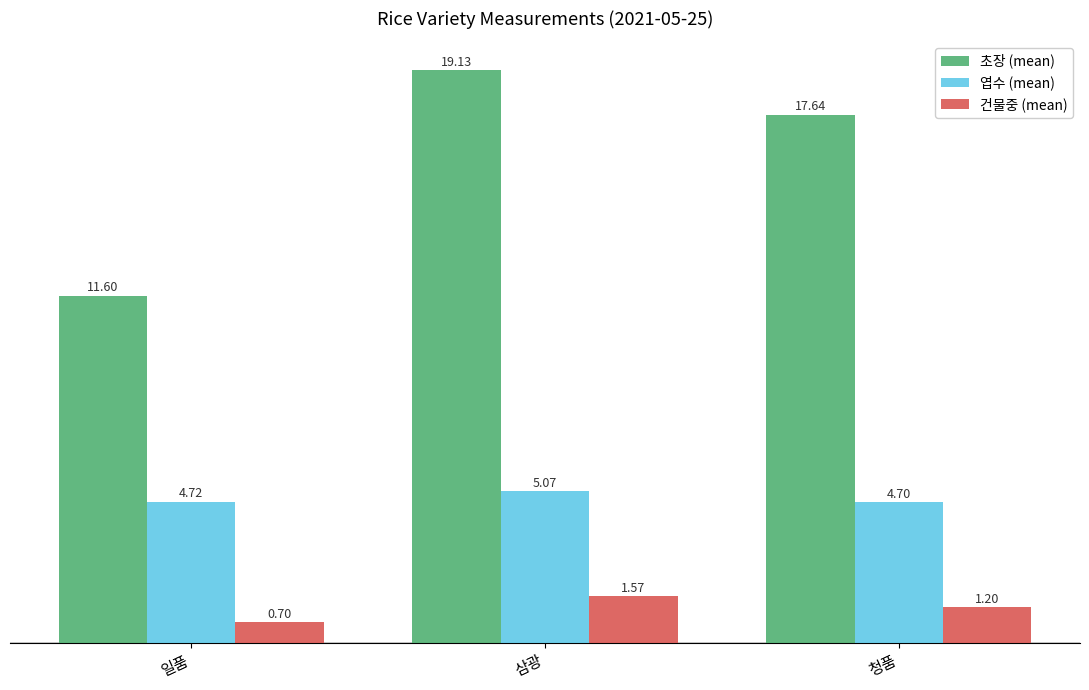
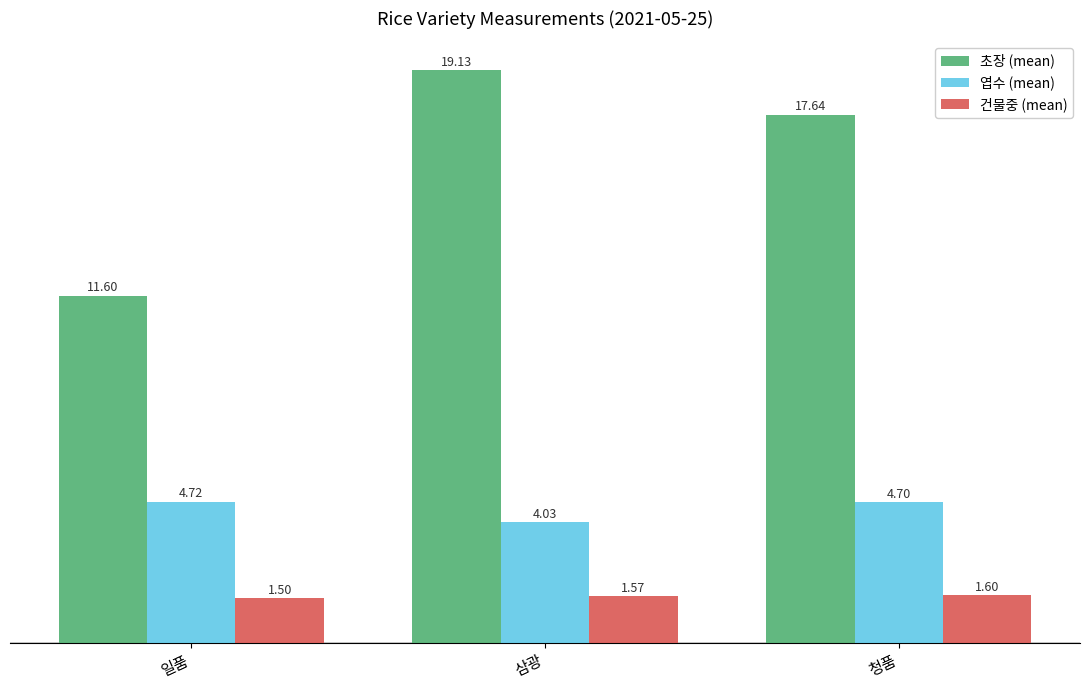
건물중 (mean), 일품: 0.70 -> 1.50
엽수 (mean), 삼광: 5.07 -> 4.03
건물중 (mean), 청품: 1.20 -> 1.60
